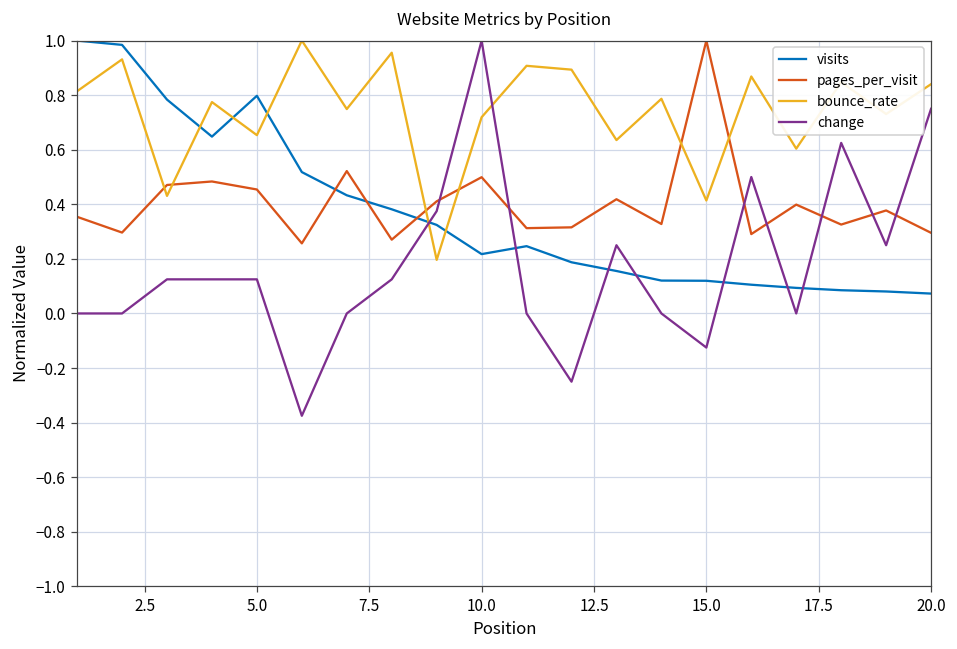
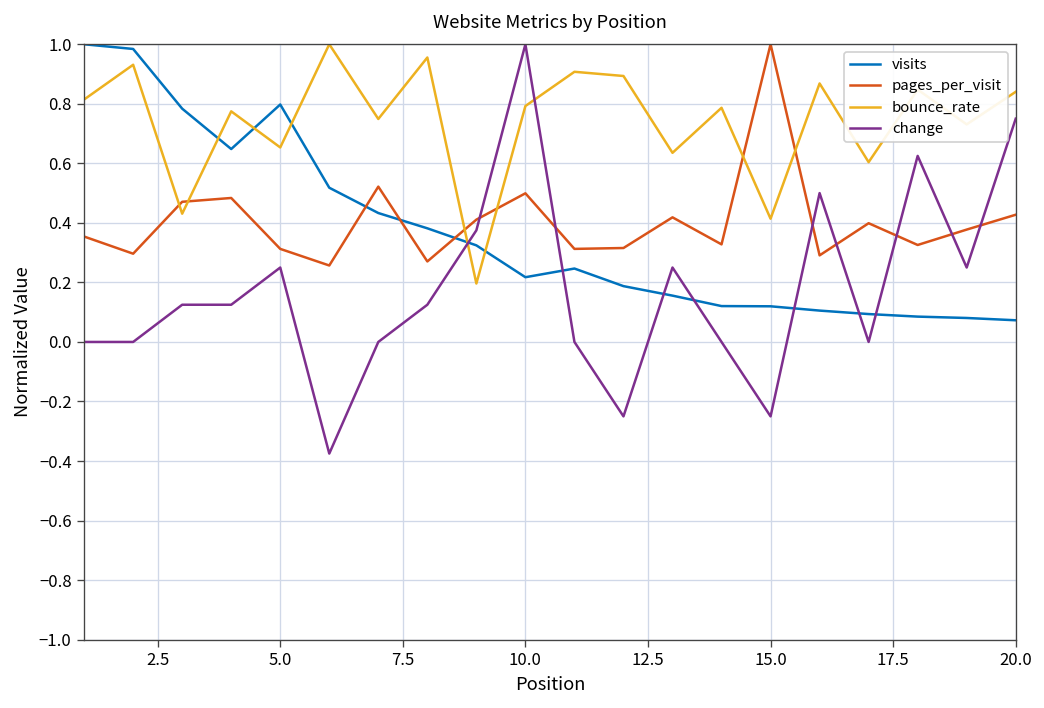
pages_per_visit, 5.0: 0.45 -> 0.31
change, 5.0: 0.13 -> 0.25
bounce_rate, 10.0: 0.72 -> 0.79
change, 15.0: -0.13 -> -0.25
pages_per_visit, 20.0: 0.30 -> 0.43
